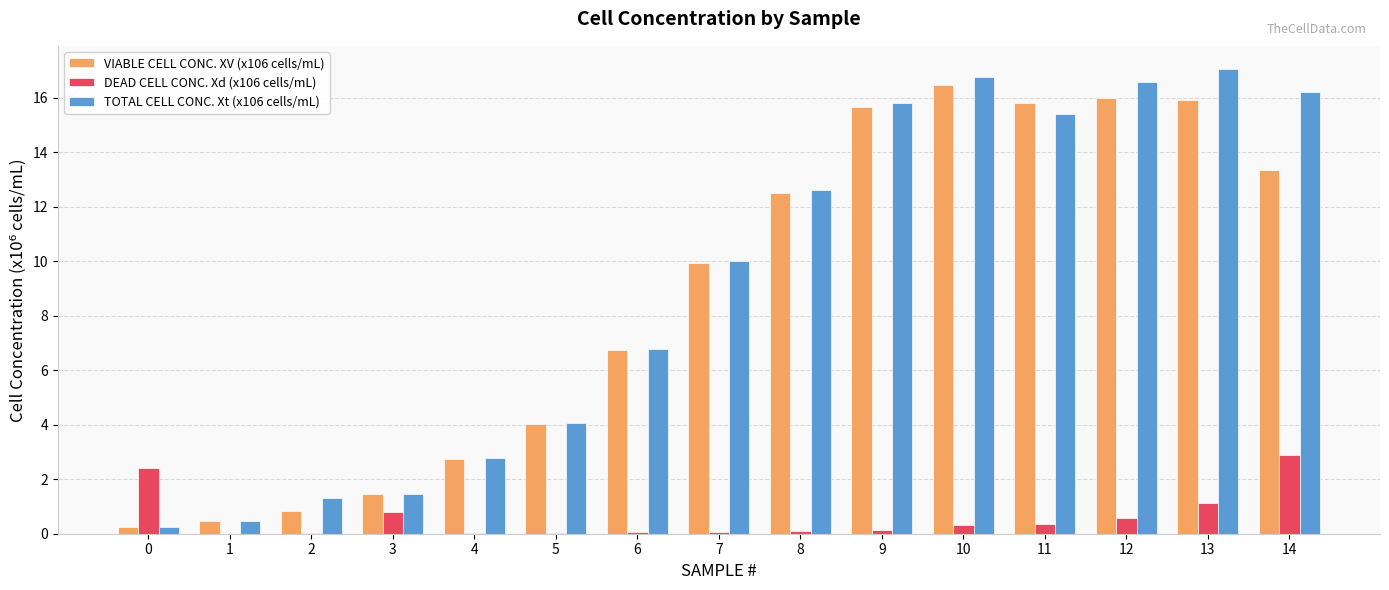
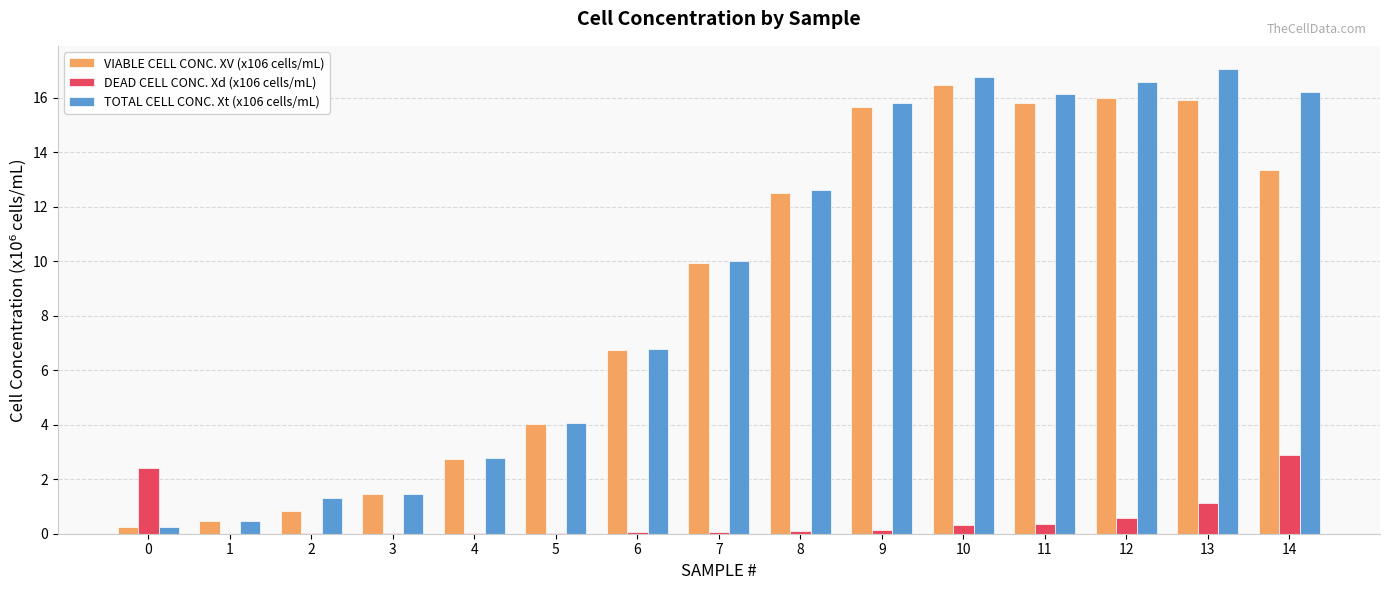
DEAD CELL CONC. Xd (x106 cells/mL), 3: 0.8 -> 0.0
TOTAL CELL CONC. Xt (x106 cells/mL), 11: 15.4 -> 16.1
